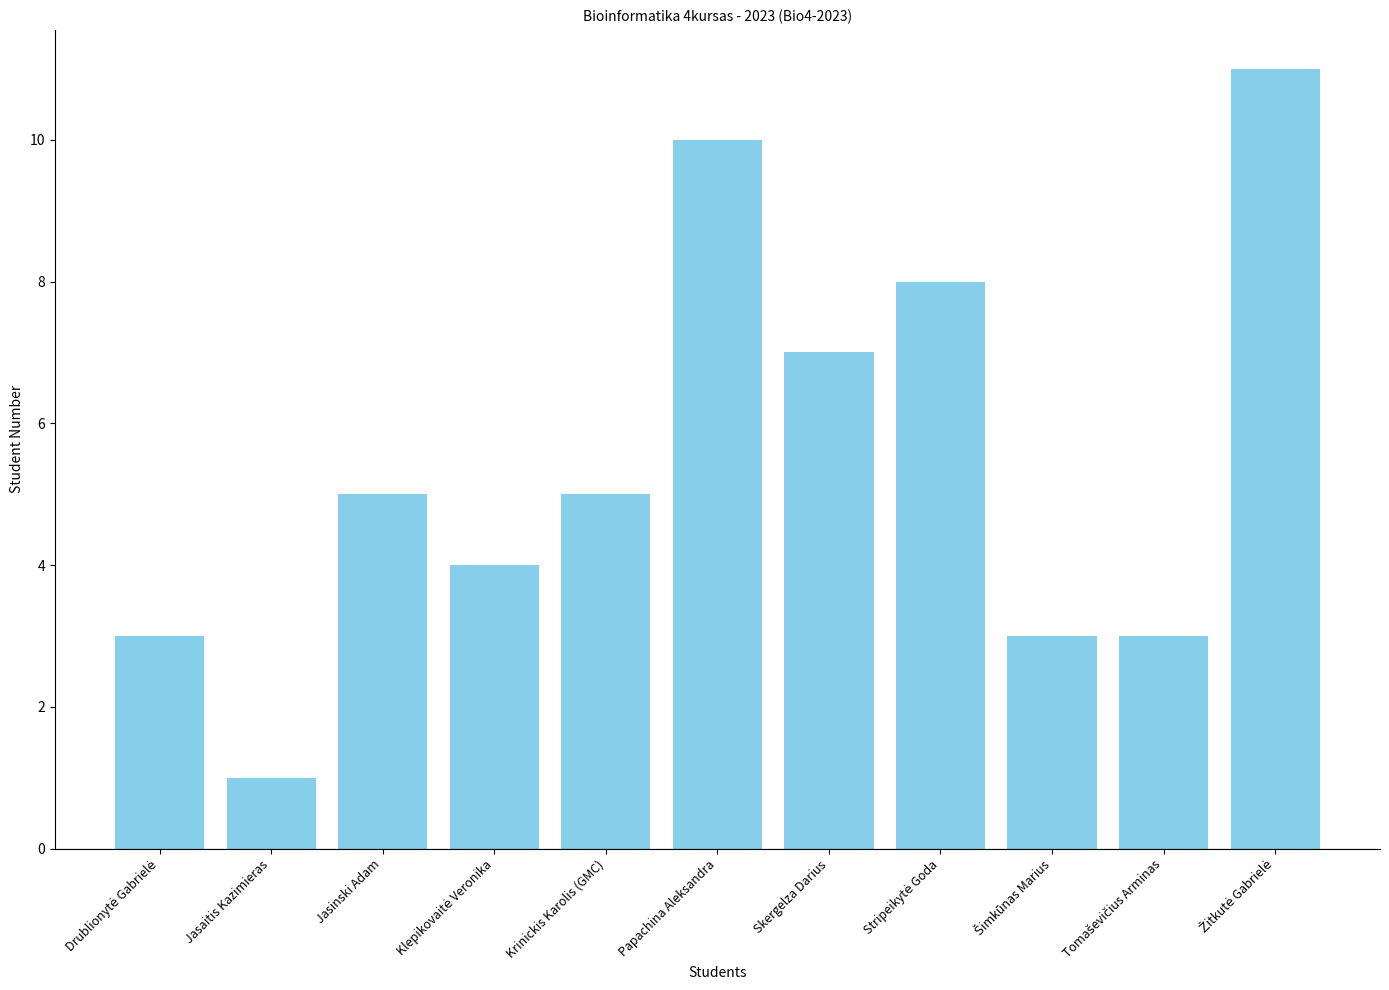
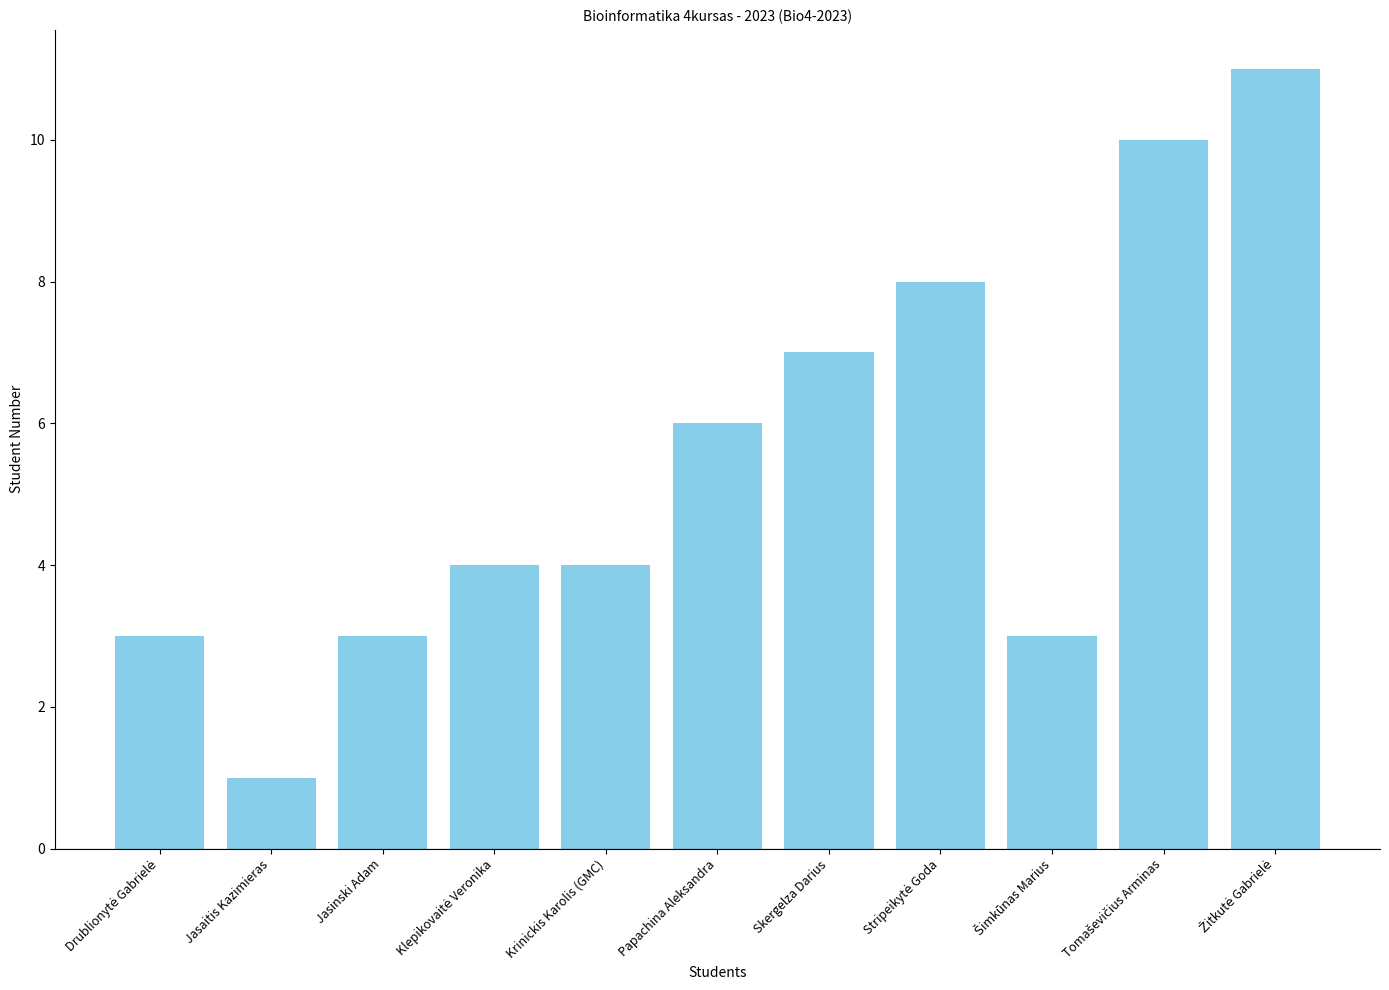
Jasinski Adam: 5 -> 3
Krinickis Karolis (GMC): 5 -> 4
Papachina Aleksandra: 10 -> 6
Tomaševičius Arminas: 3 -> 10
